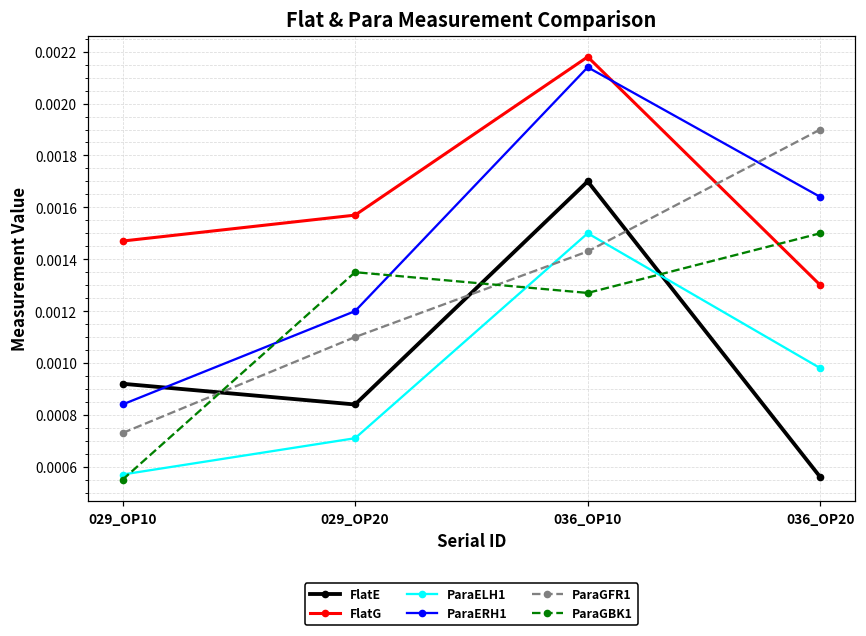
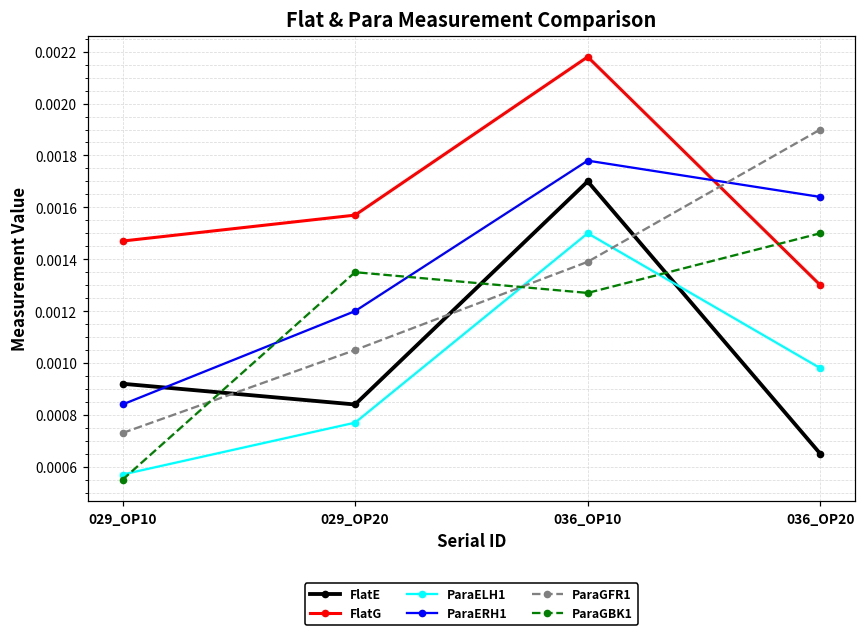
ParaELH1, 029_OP20: 0.00071 -> 0.00077
ParaGFR1, 029_OP20: 0.00110 -> 0.00105
ParaERH1, 036_OP10: 0.00214 -> 0.00178
ParaGFR1, 036_OP10: 0.00143 -> 0.00139
FlatE, 036_OP20: 0.00056 -> 0.00065
